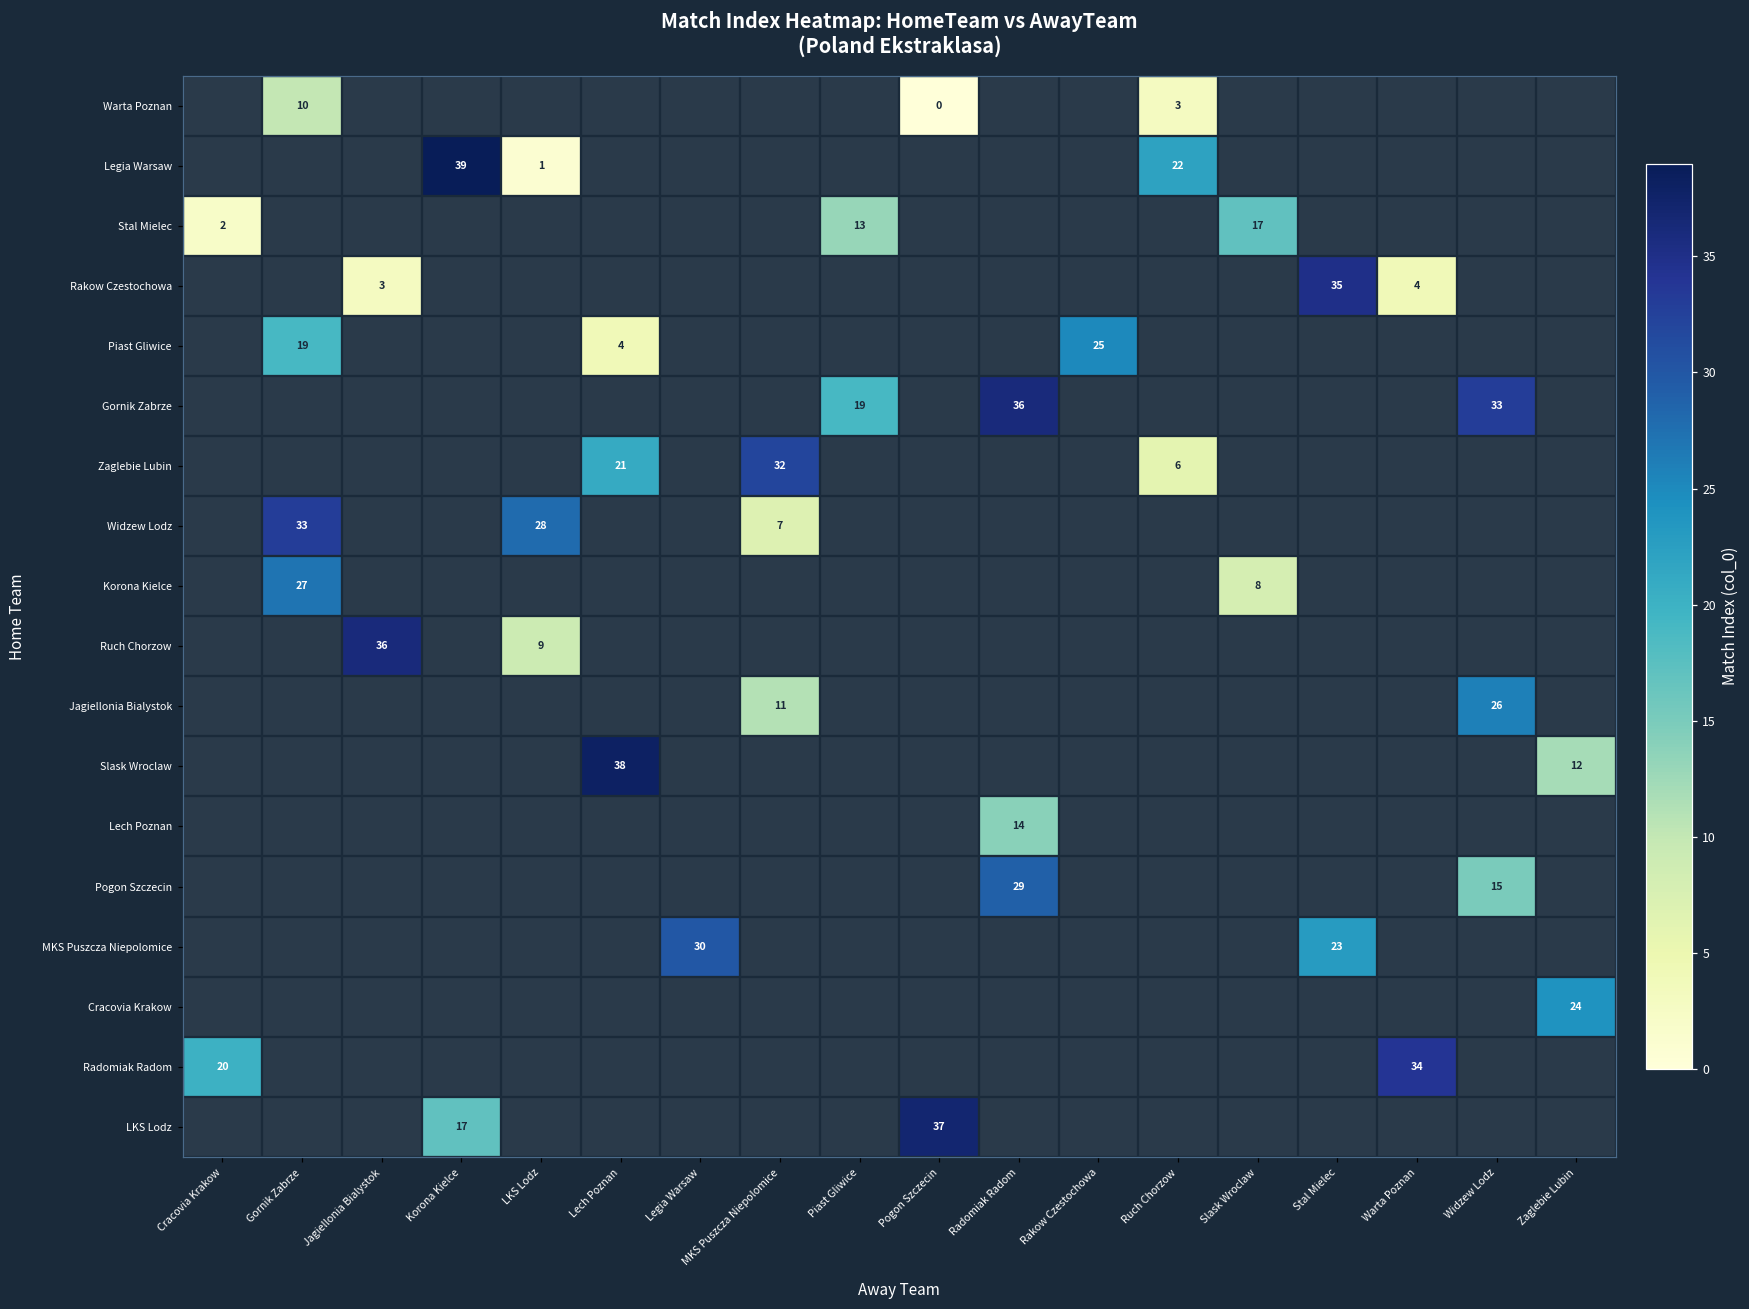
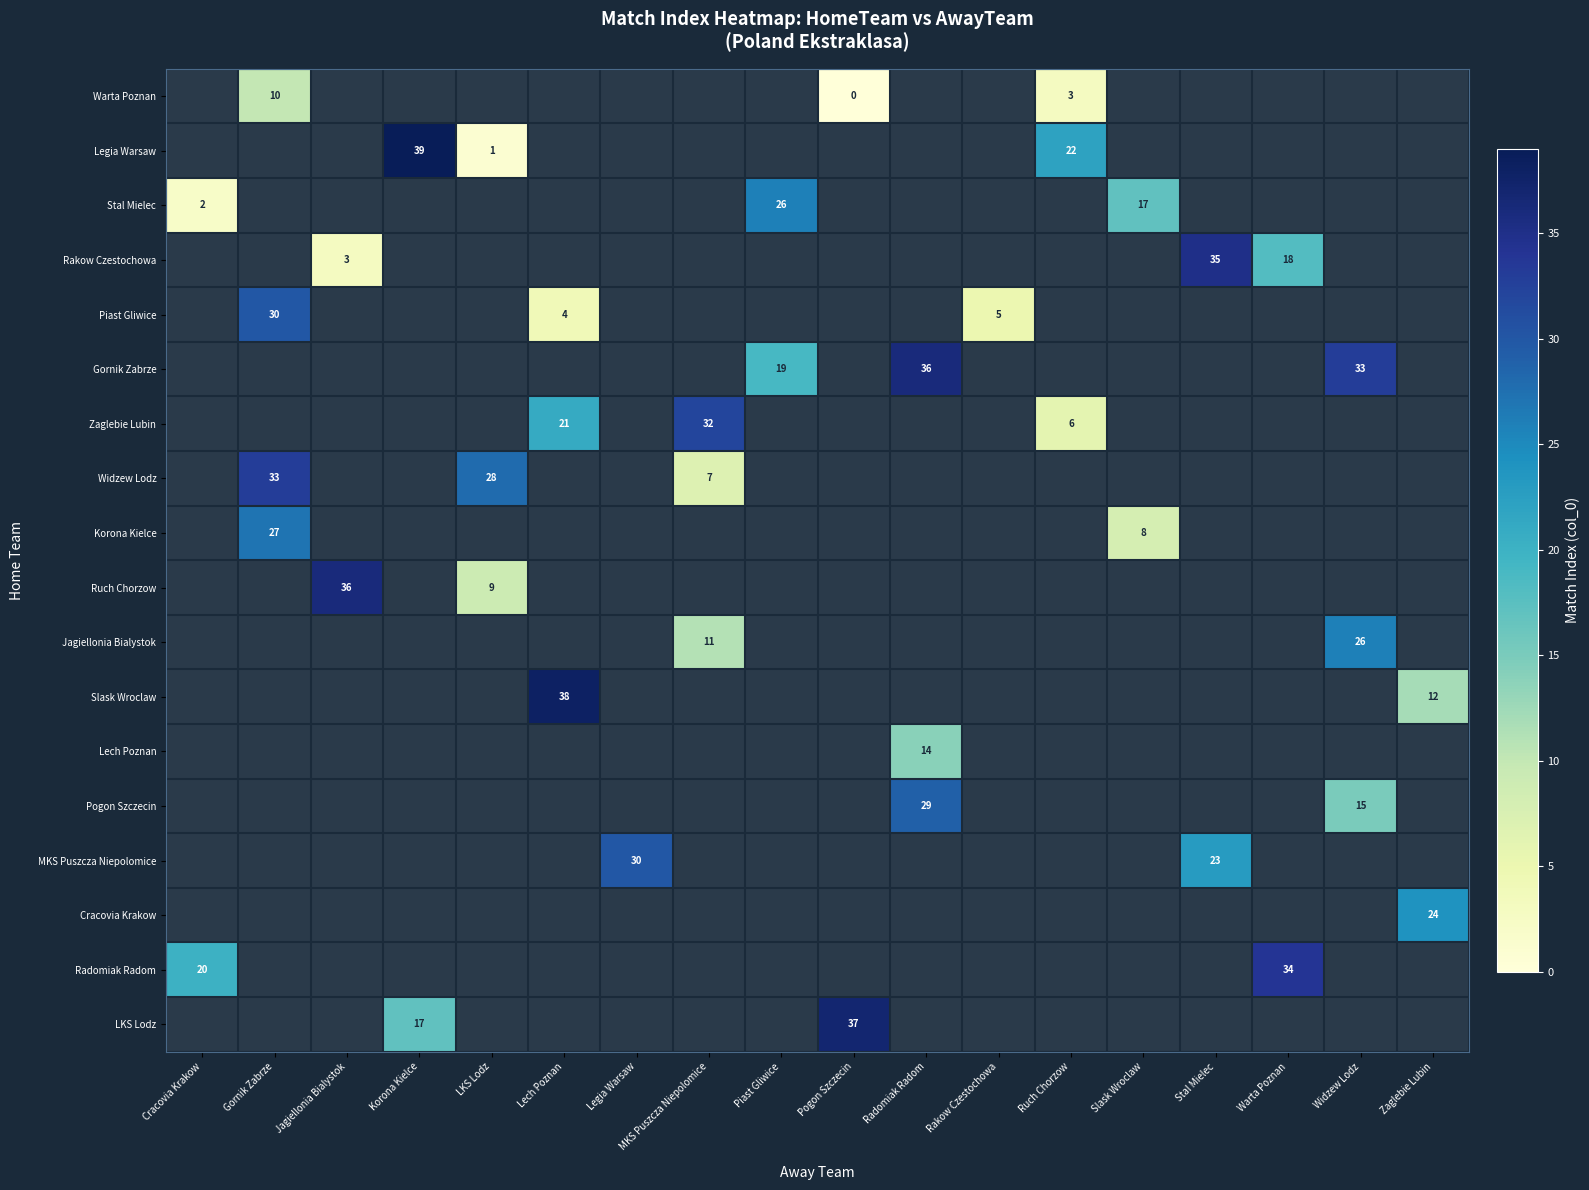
Stal Mielec, Piast Gliwice: 13 -> 26
Rakow Czestochowa, Warta Poznan: 4 -> 18
Piast Gliwice, Gornik Zabrze: 19 -> 30
Piast Gliwice, Rakow Czestochowa: 25 -> 5
